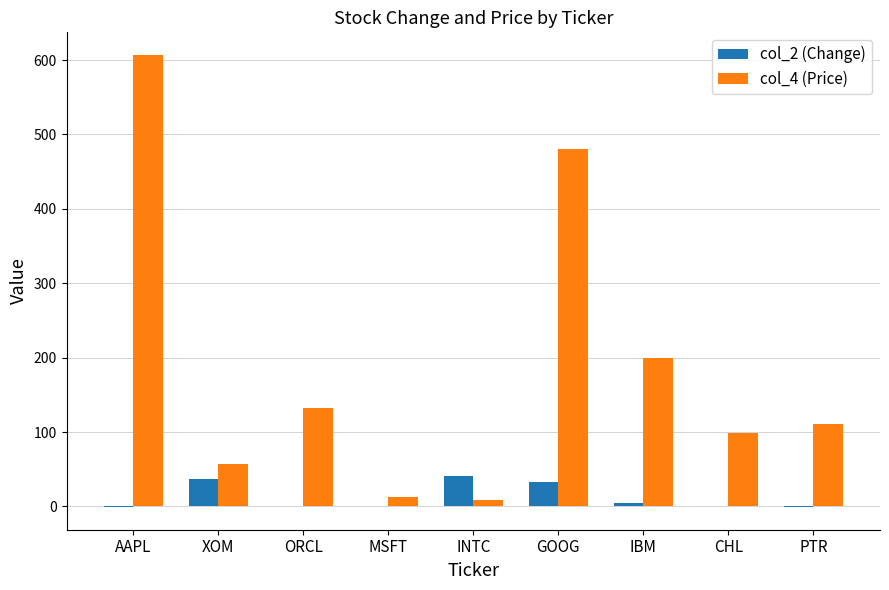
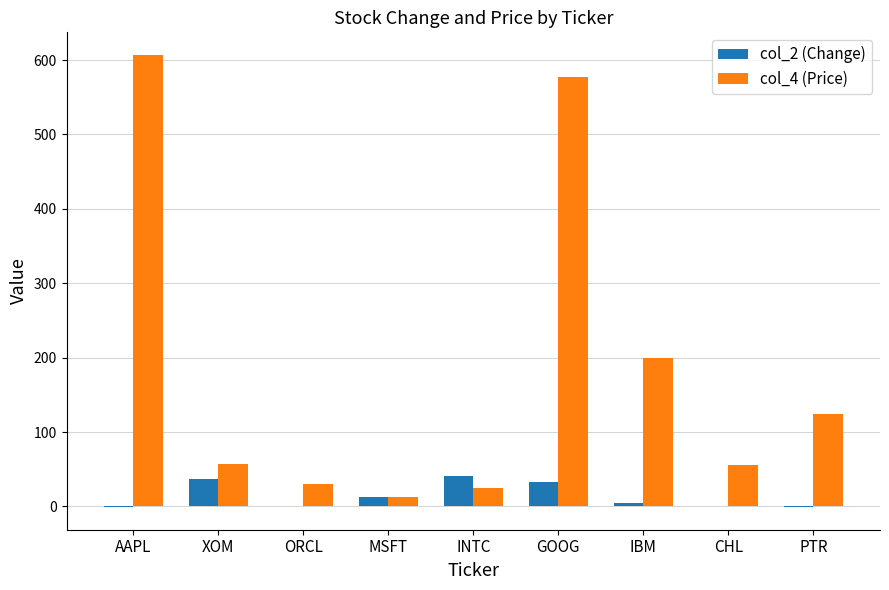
col_4 (Price), ORCL: 130 -> 30
col_2 (Change), MSFT: 0 -> 10
col_4 (Price), INTC: 10 -> 30
col_4 (Price), GOOG: 480 -> 580
col_4 (Price), CHL: 100 -> 60
col_4 (Price), PTR: 110 -> 120
